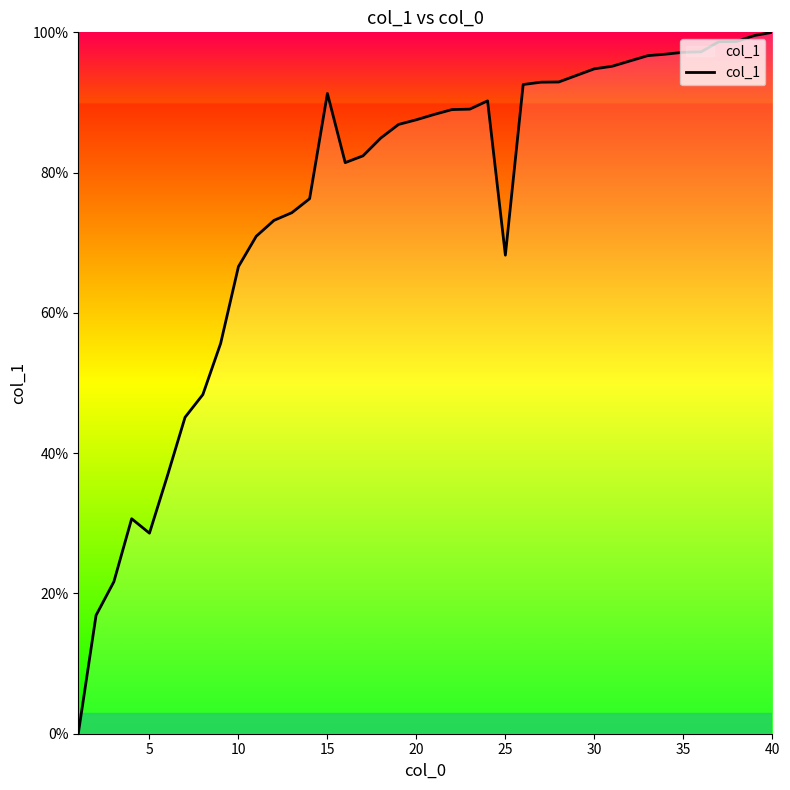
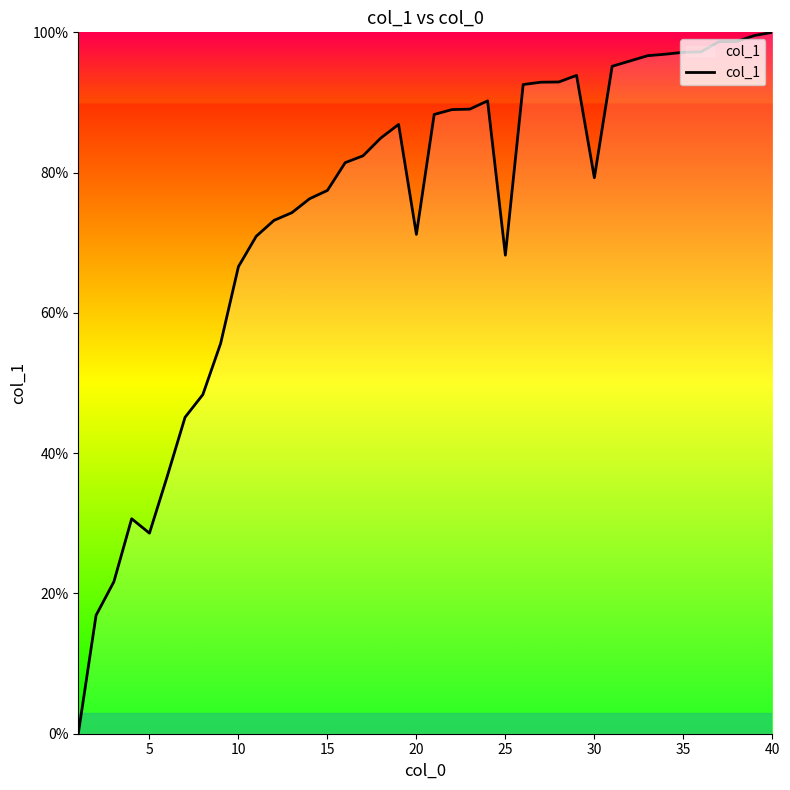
15: 91% -> 77%
20: 88% -> 71%
30: 95% -> 79%
